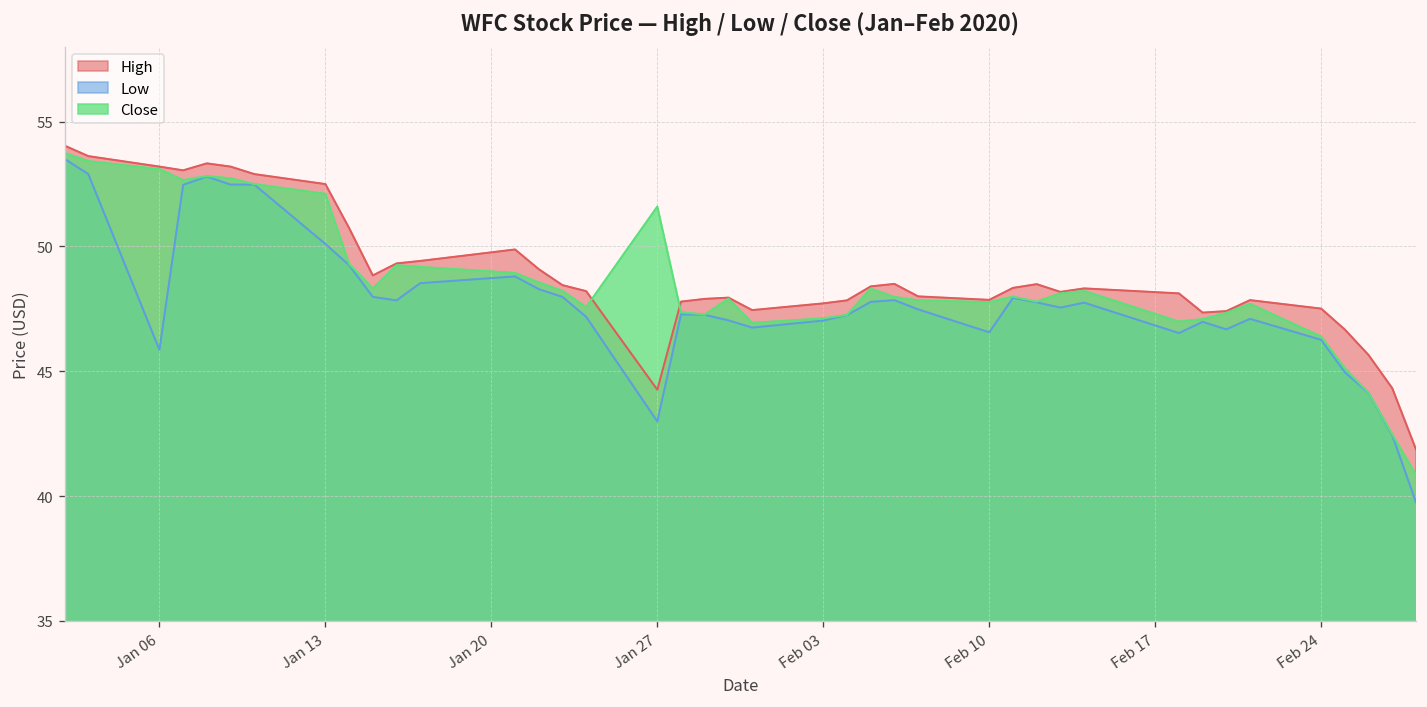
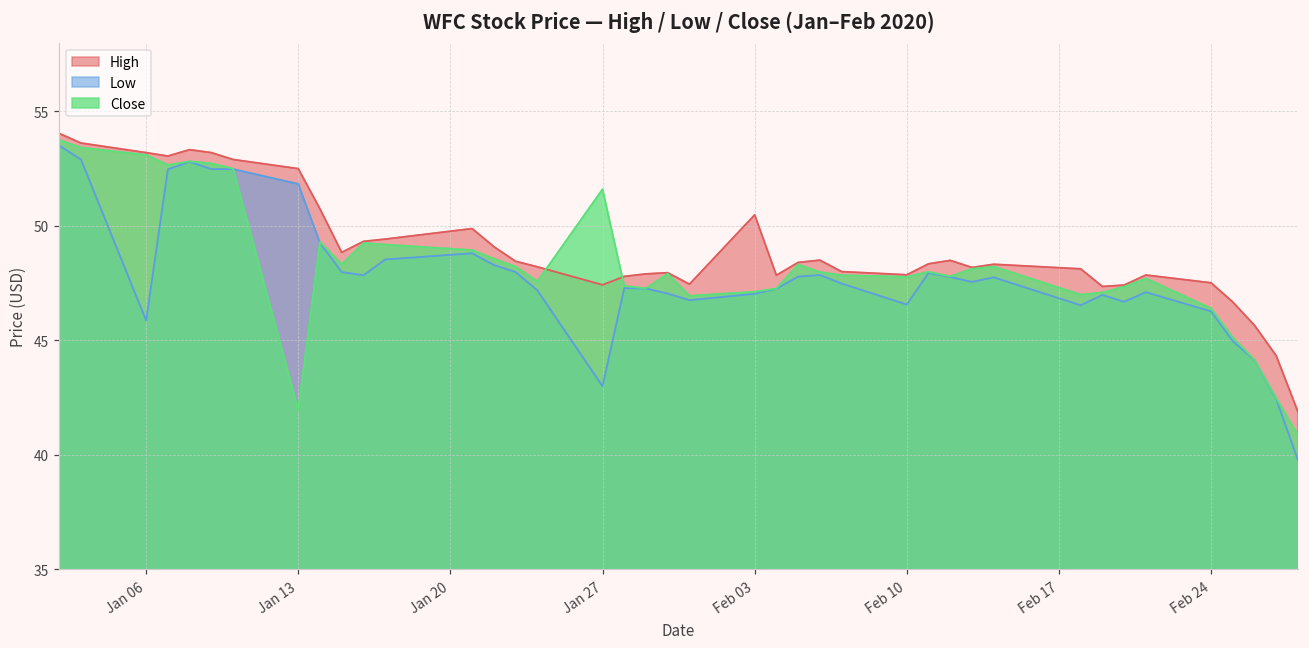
Low, Jan 13: 50.1 -> 51.8
Close, Jan 13: 52.1 -> 42.0
High, Jan 27: 44.3 -> 47.4
High, Feb 03: 47.7 -> 50.5
